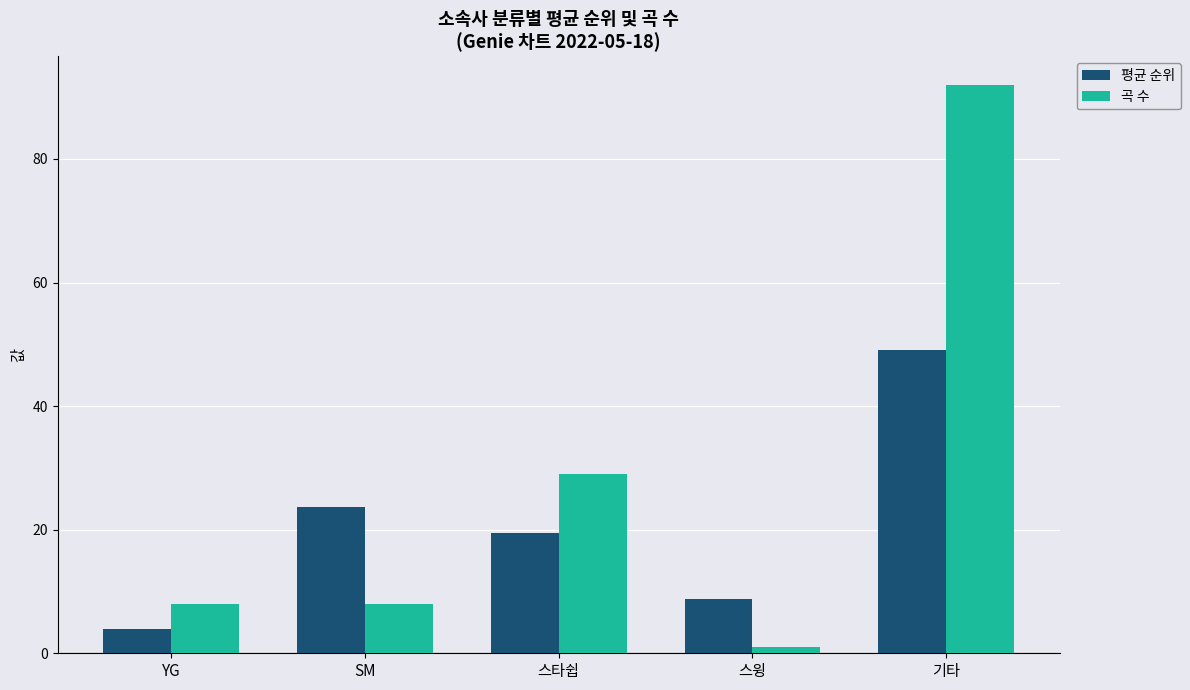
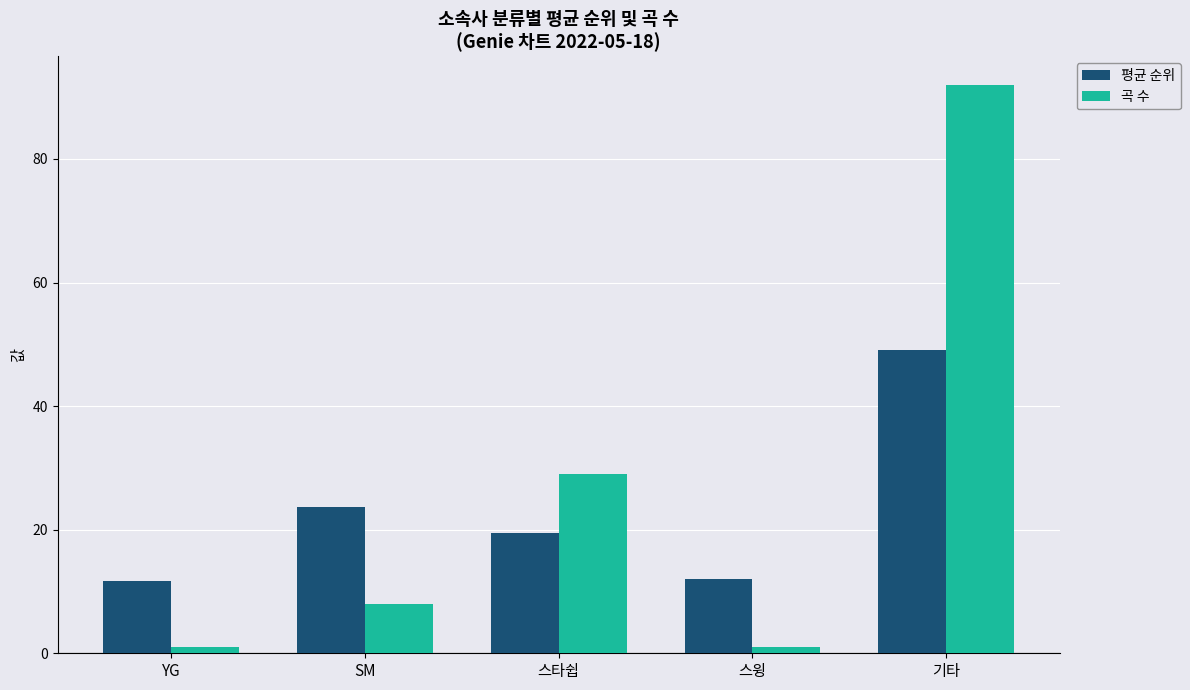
평균 순위, YG: 4 -> 12
곡 수, YG: 8 -> 1
평균 순위, 스윙: 9 -> 12
